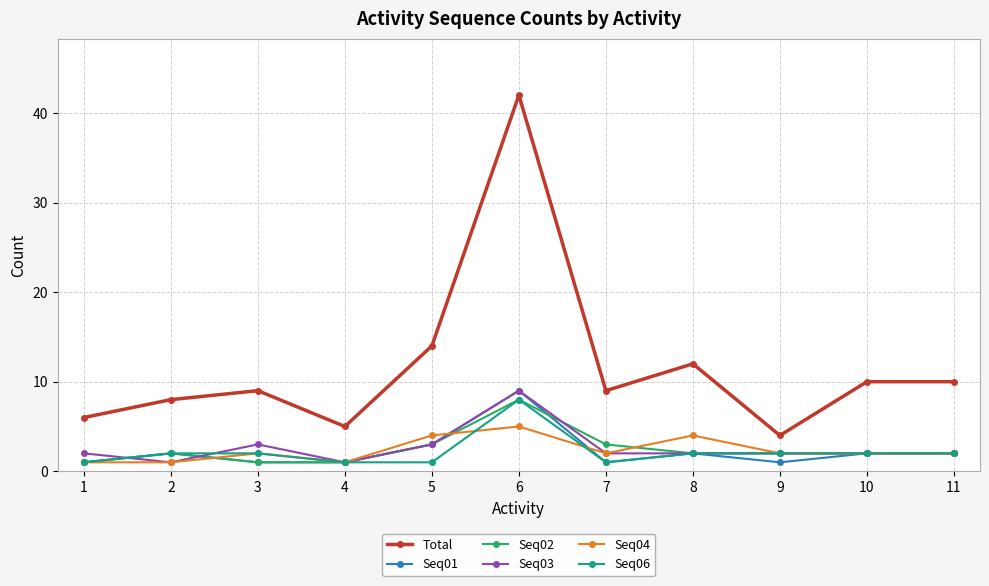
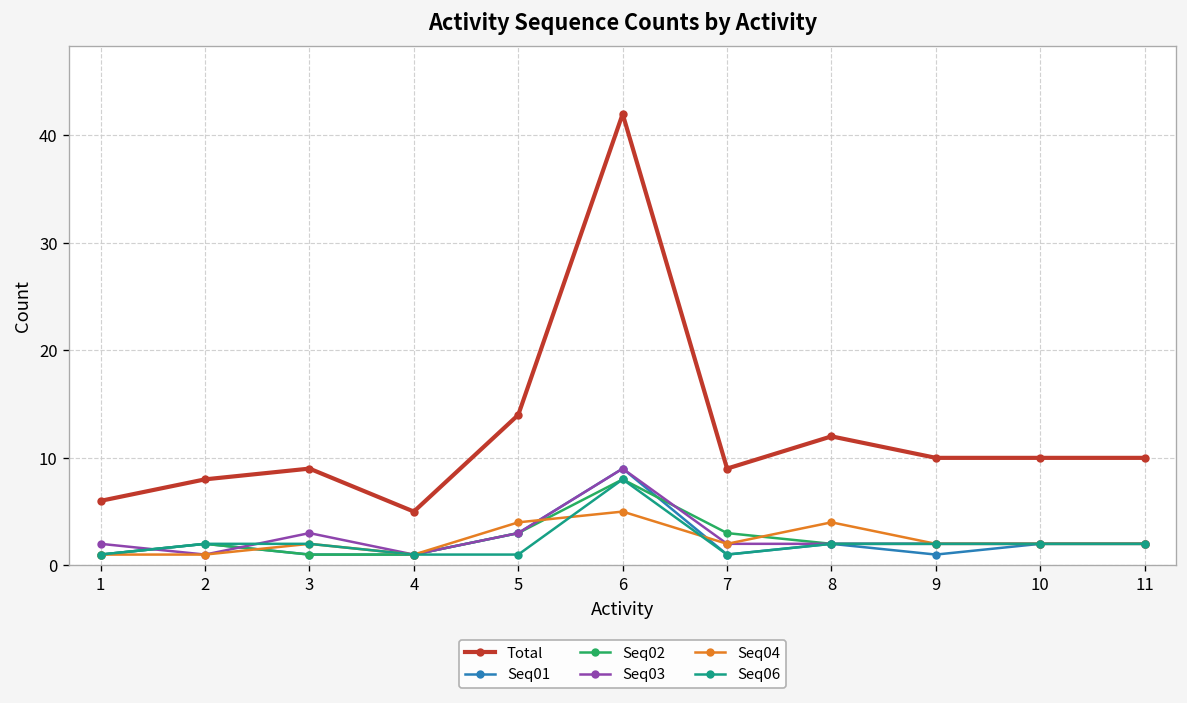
Total, 9: 4 -> 10
